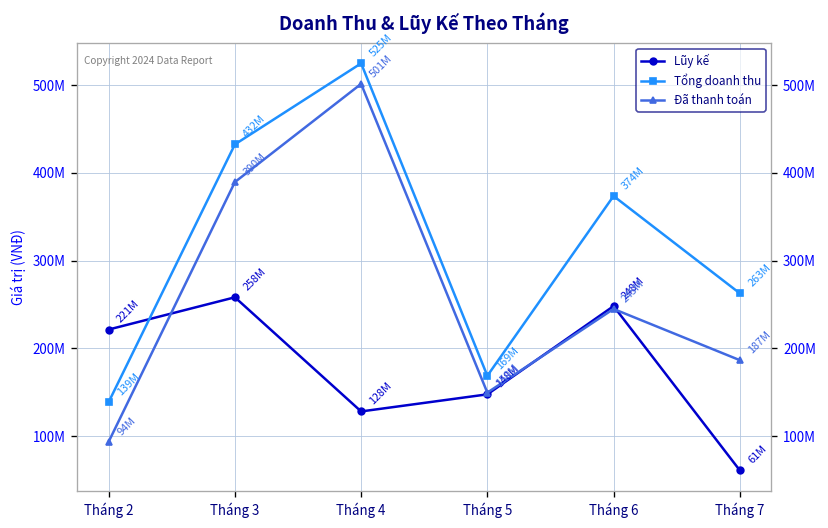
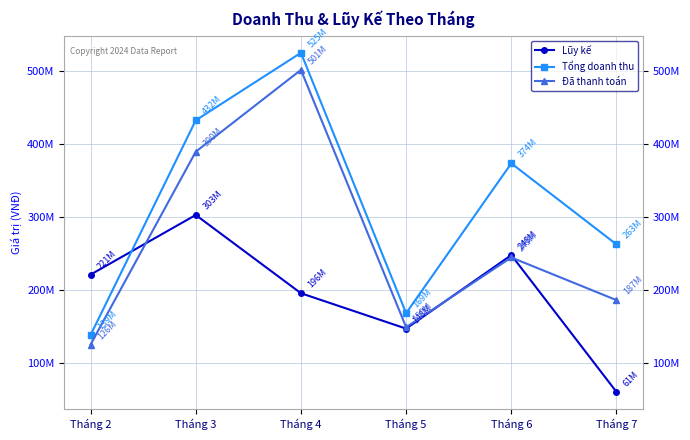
Đã thanh toán, Tháng 2: 94M -> 126M
Lũy kế, Tháng 3: 258M -> 303M
Lũy kế, Tháng 4: 128M -> 196M
